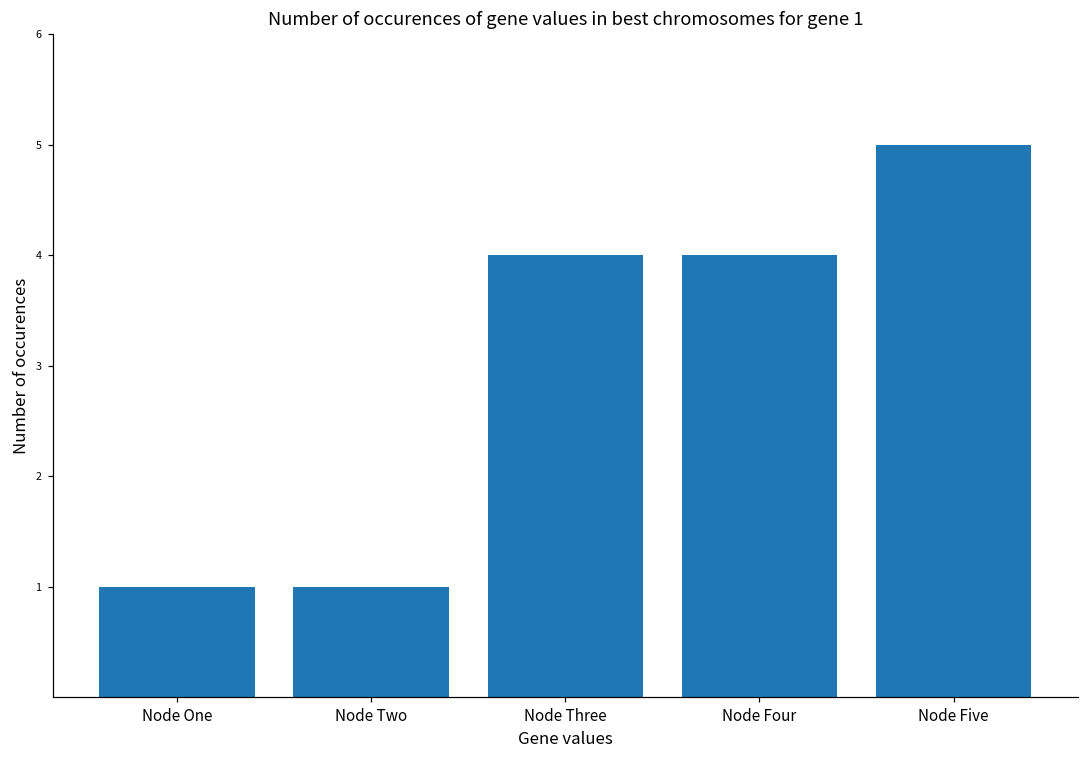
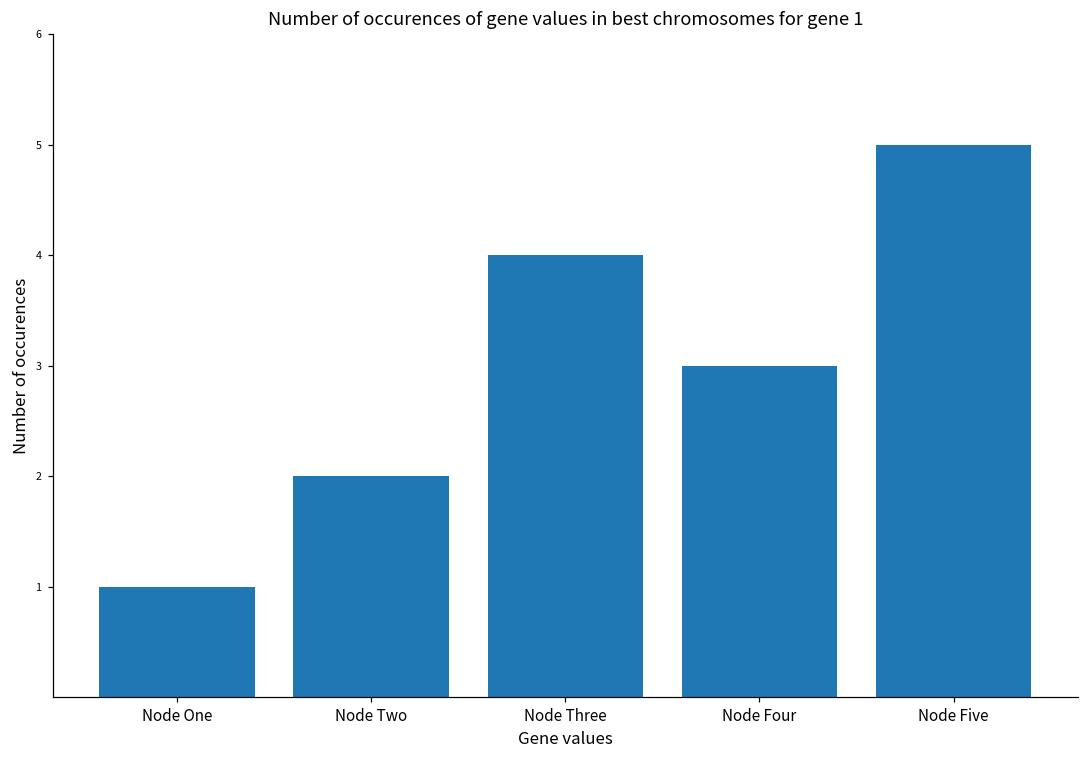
Node Two: 1 -> 2
Node Four: 4 -> 3
